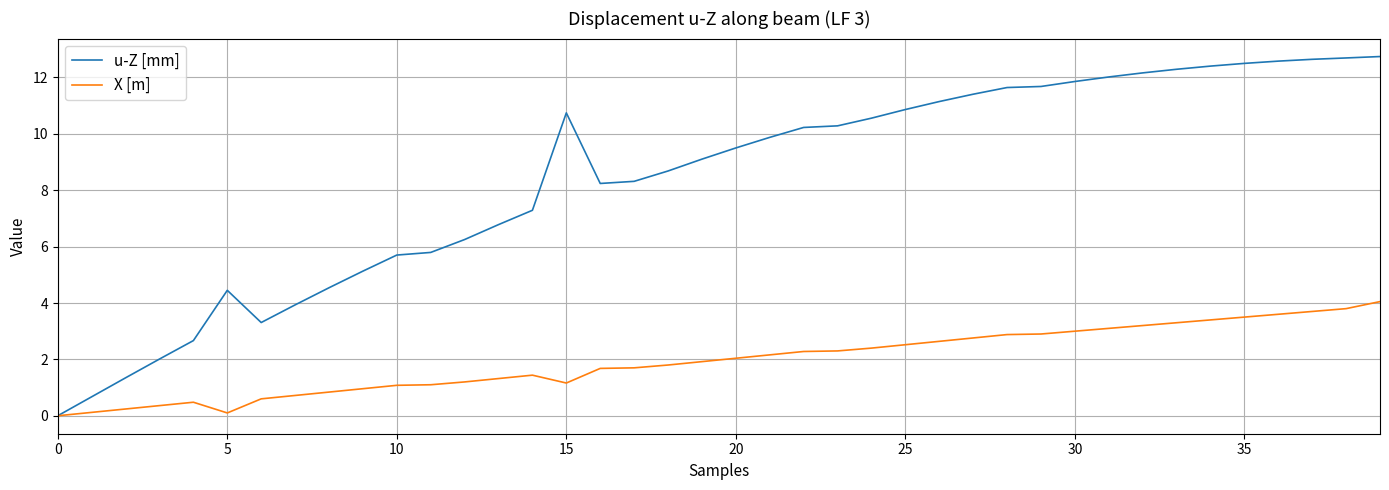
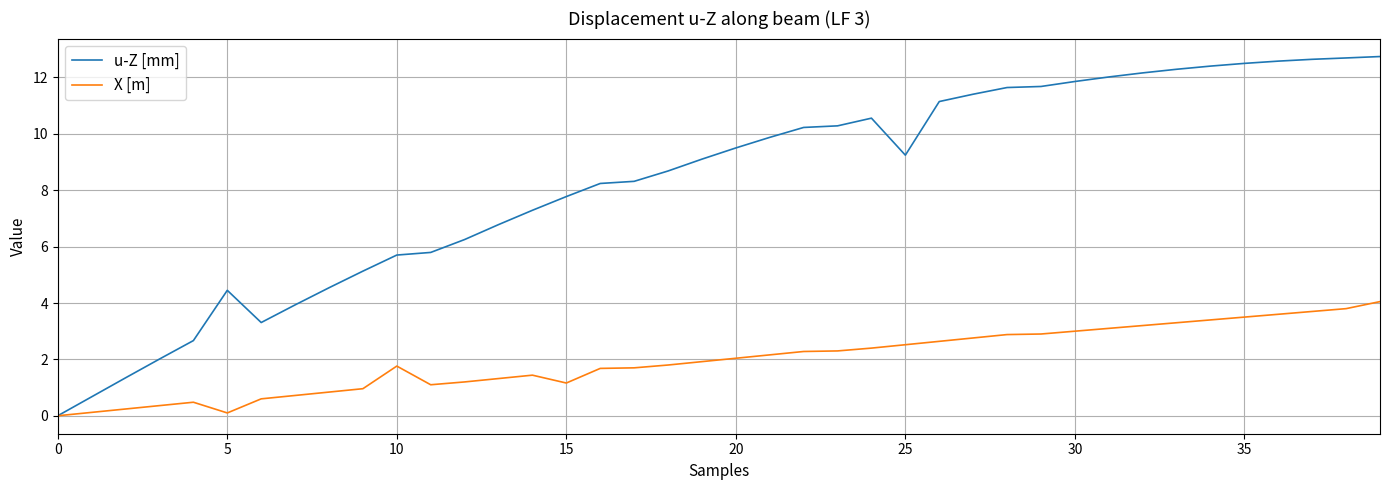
X [m], 10: 1.1 -> 1.8
u-Z [mm], 15: 10.7 -> 7.8
u-Z [mm], 25: 10.9 -> 9.2
